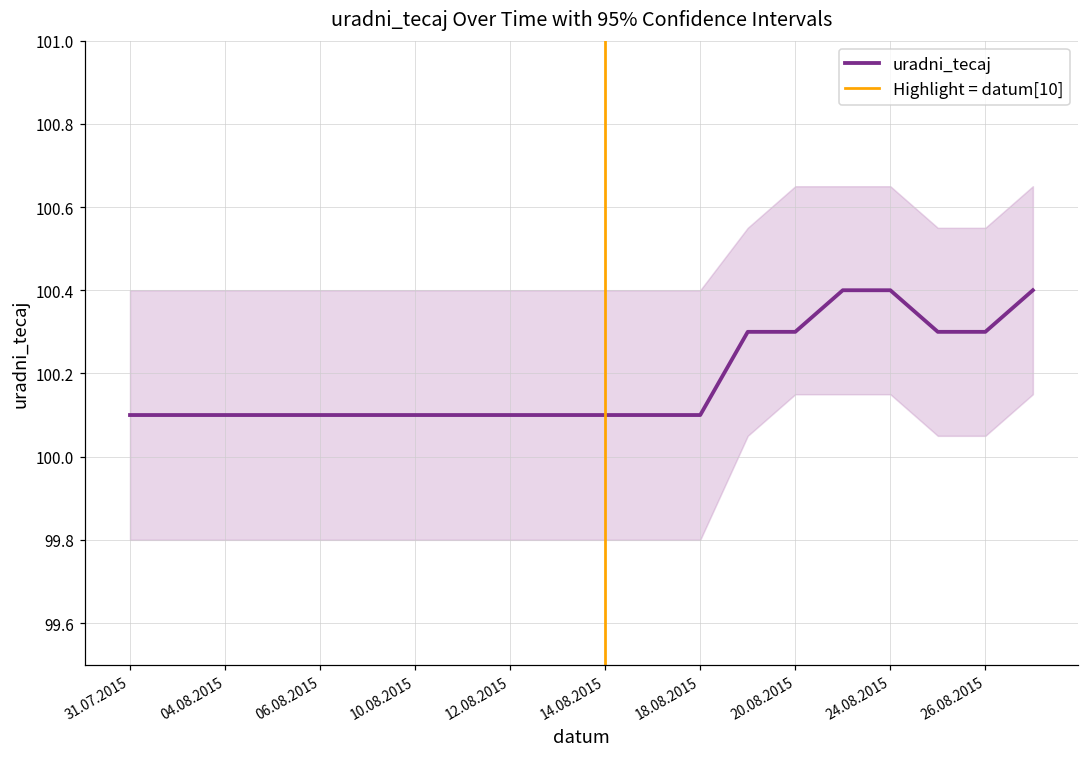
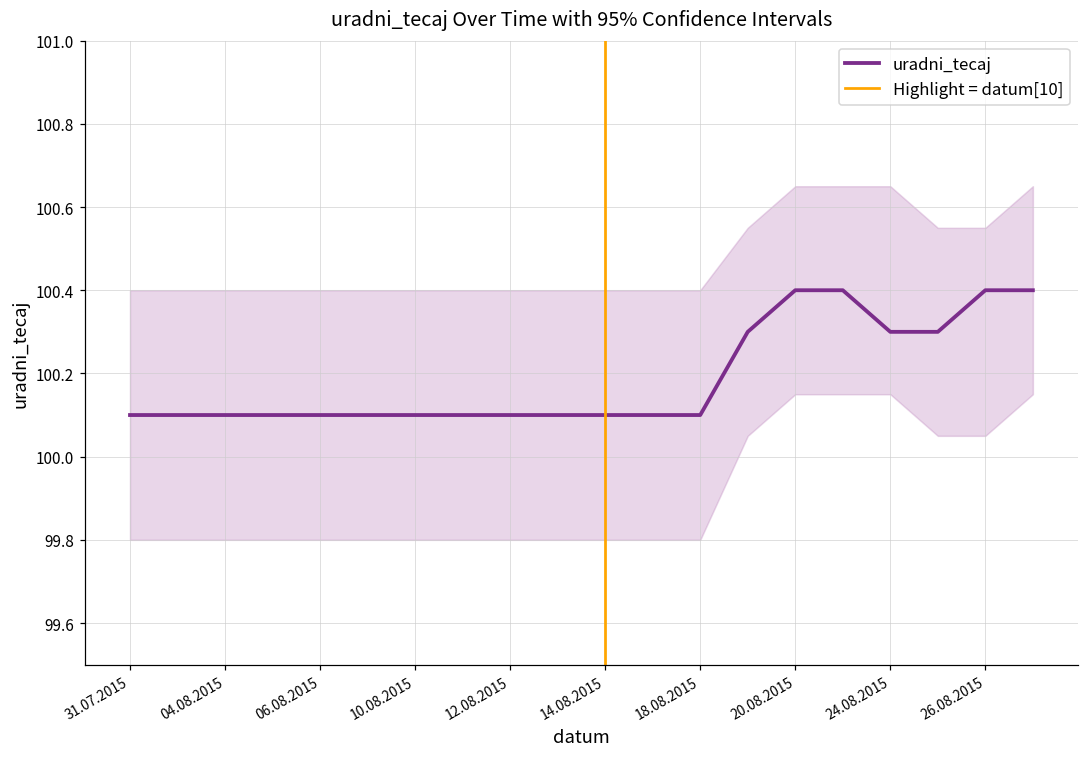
uradni_tecaj, 20.08.2015: 100.3 -> 100.4
uradni_tecaj, 24.08.2015: 100.4 -> 100.3
uradni_tecaj, 26.08.2015: 100.3 -> 100.4
